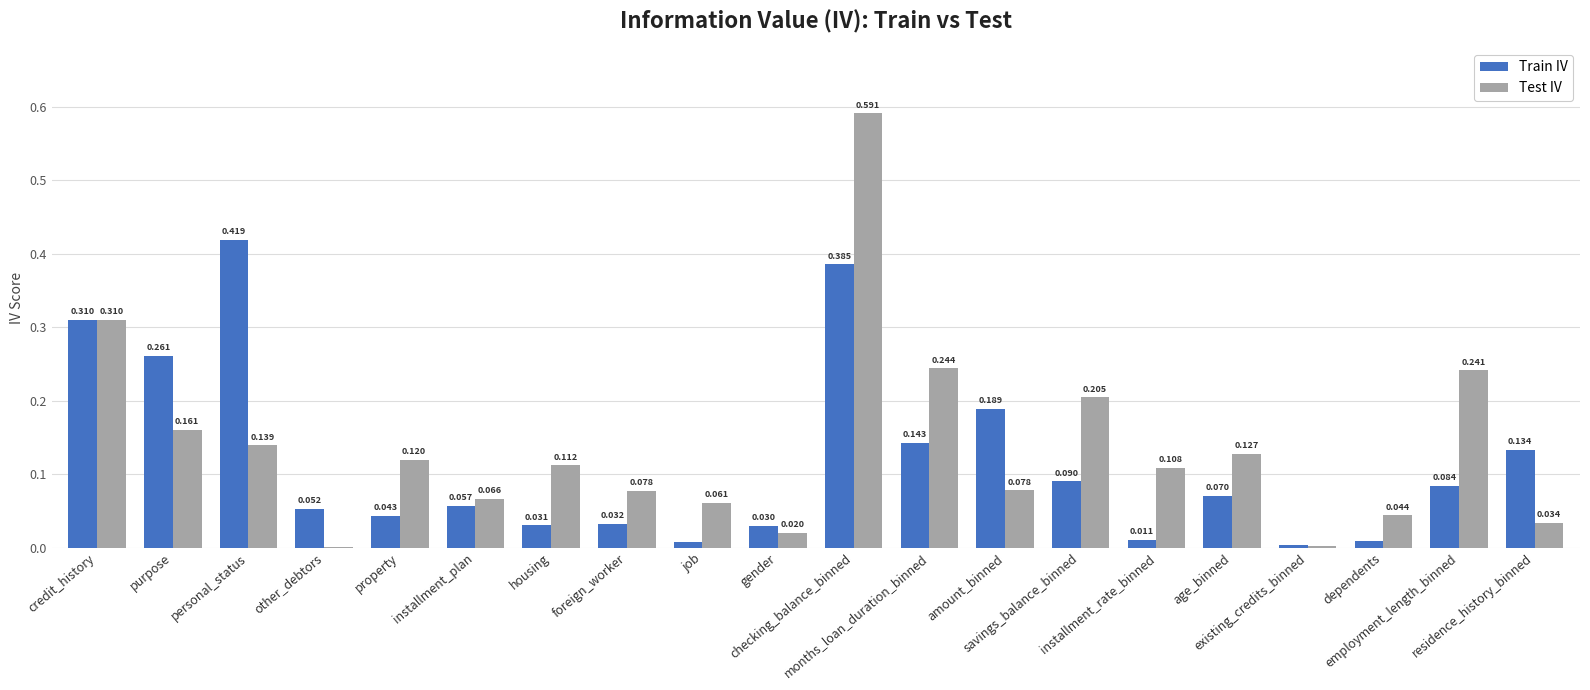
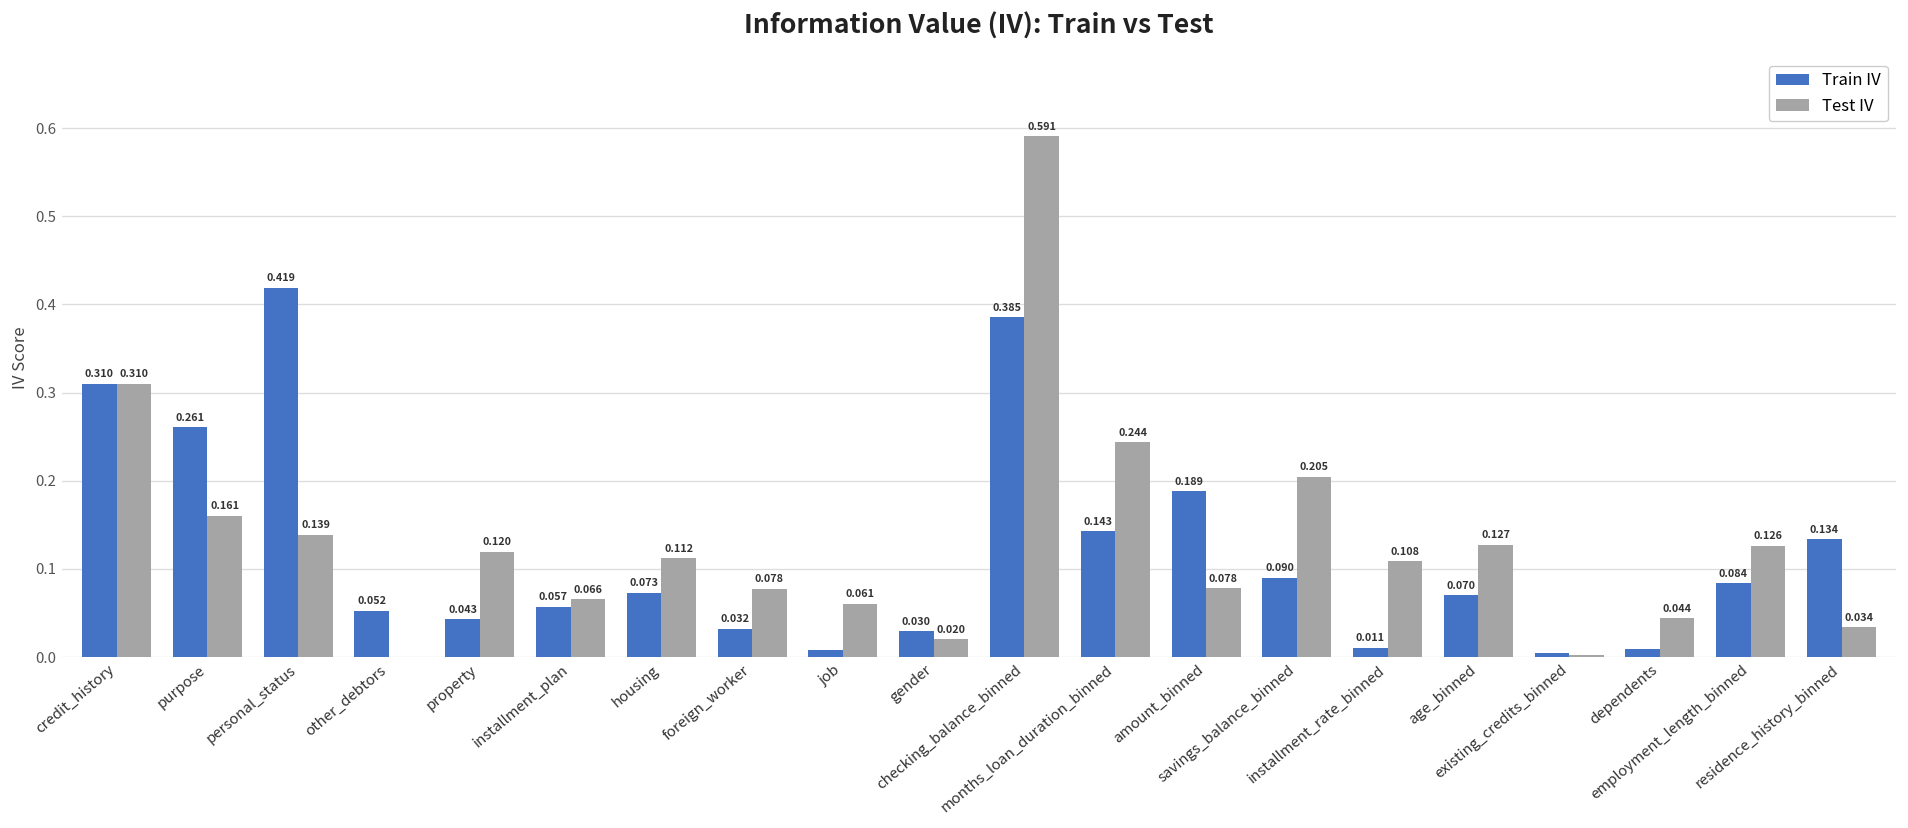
Train IV, housing: 0.031 -> 0.073
Test IV, employment_length_binned: 0.241 -> 0.126
